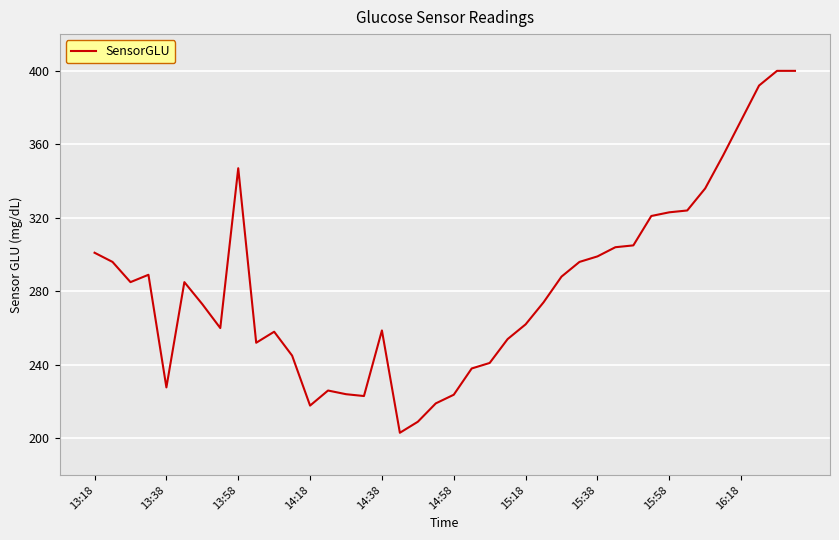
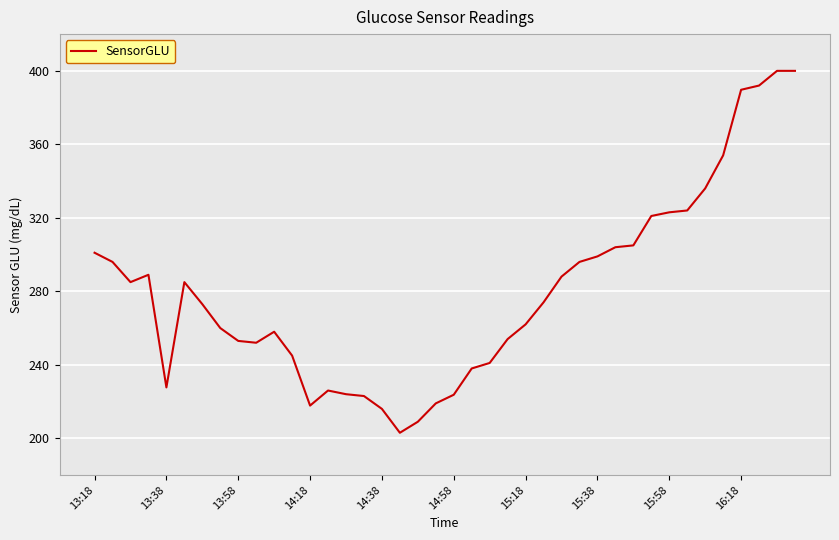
13:58: 347 -> 253
14:38: 259 -> 216
16:18: 373 -> 390
